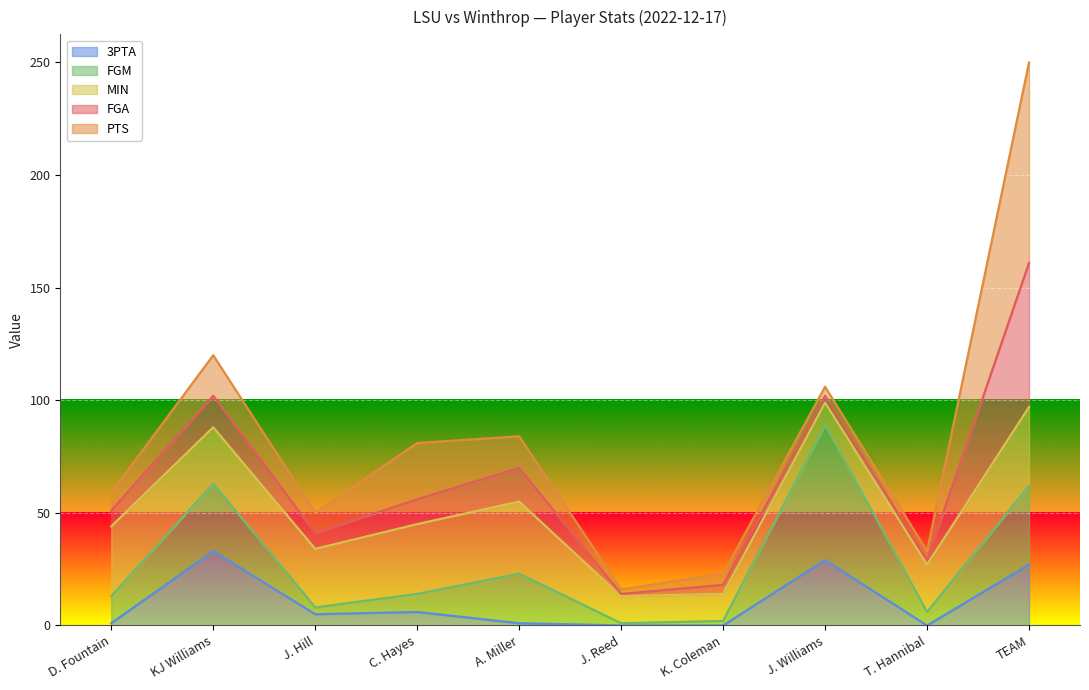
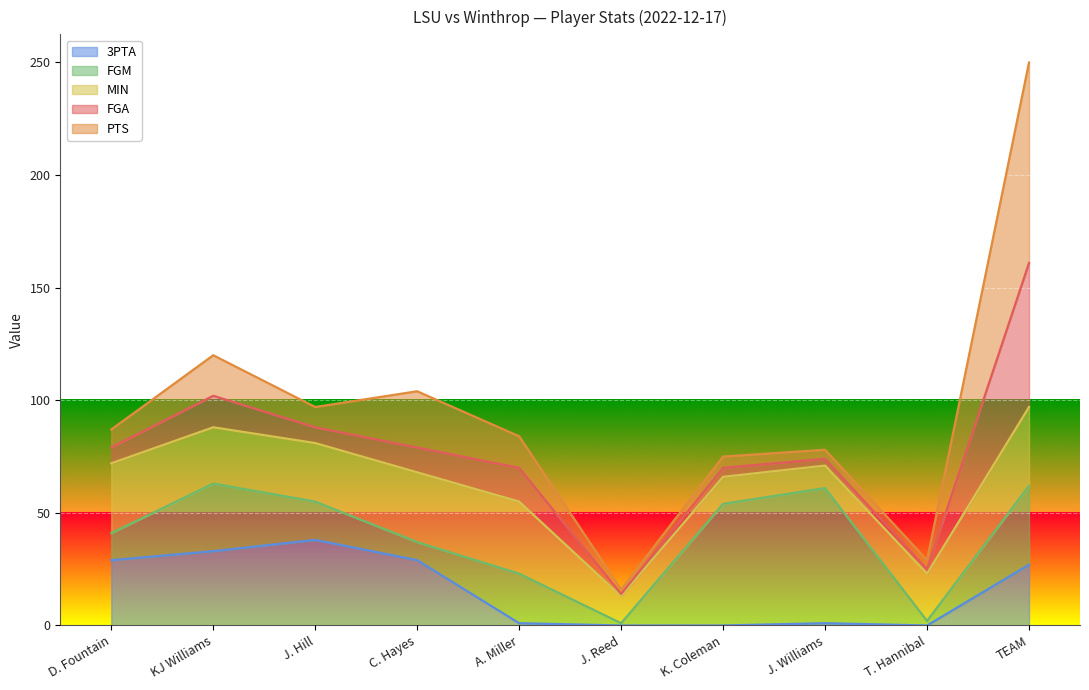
3PTA, D. Fountain: 1 -> 29
3PTA, J. Hill: 5 -> 38
FGM, J. Hill: 3 -> 17
3PTA, C. Hayes: 6 -> 29
FGM, K. Coleman: 2 -> 54
3PTA, J. Williams: 29 -> 1
FGM, T. Hannibal: 6 -> 2
